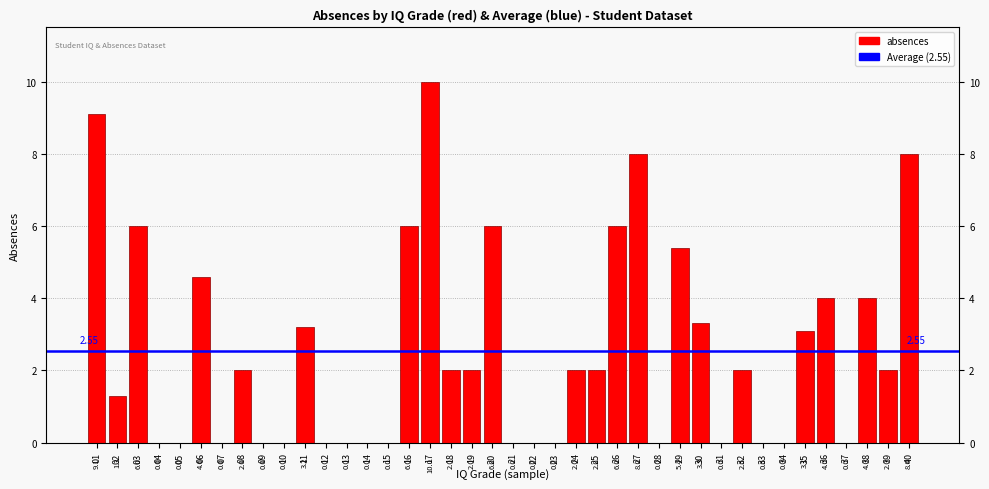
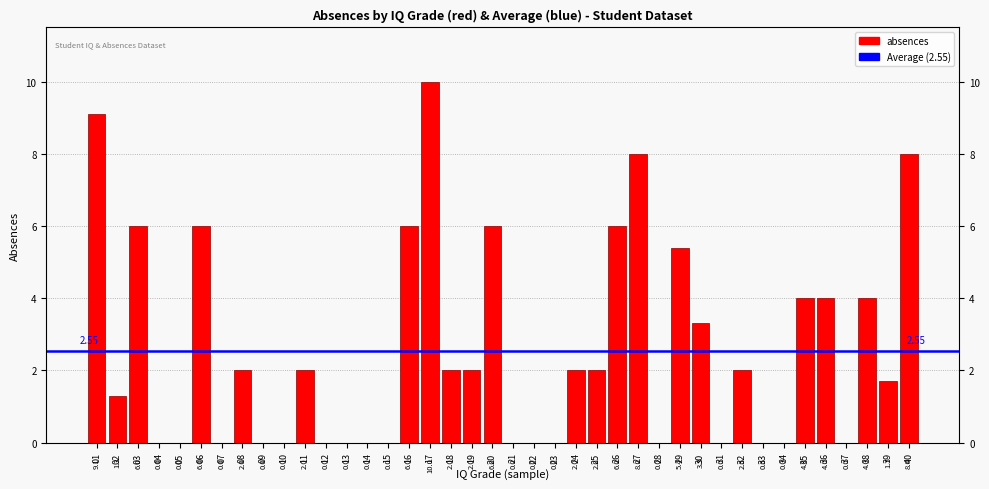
06: 4.6 -> 6.0
11: 3.2 -> 2.0
35: 3.1 -> 4.0
39: 2.0 -> 1.7
